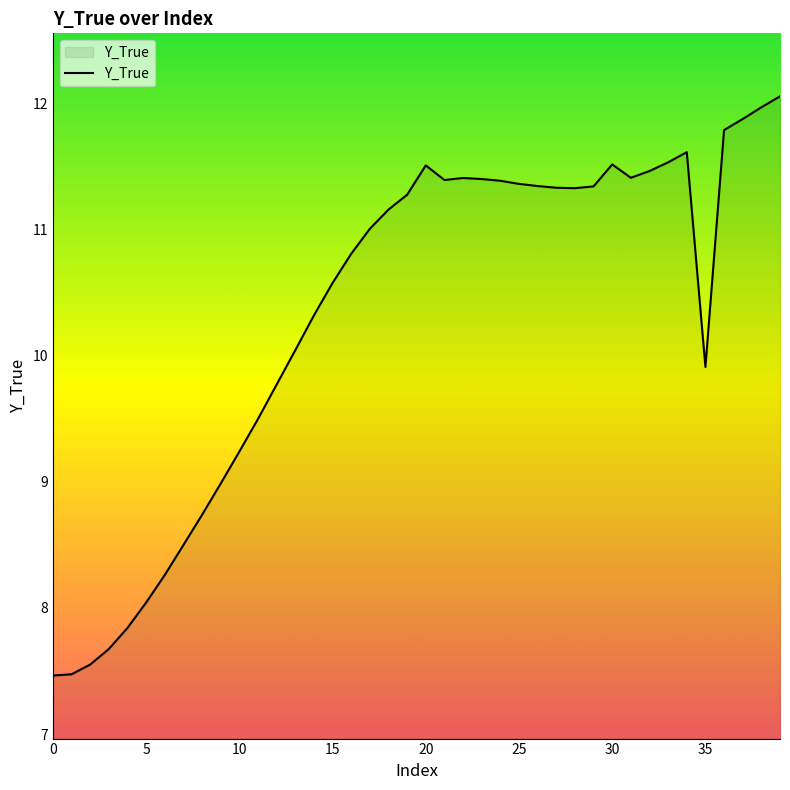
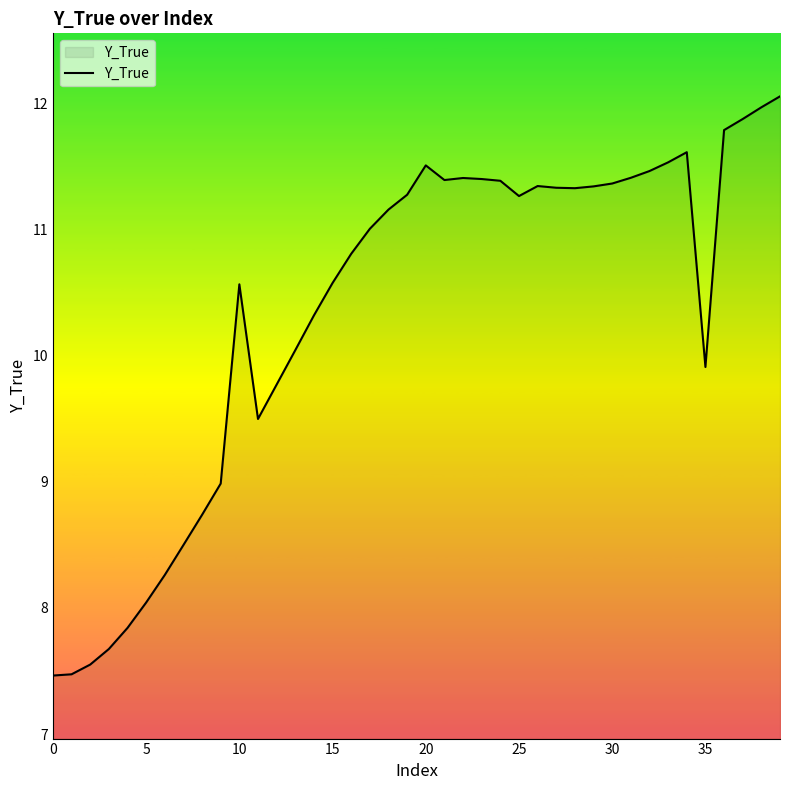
10: 9.24 -> 10.57
25: 11.36 -> 11.27
30: 11.52 -> 11.37
